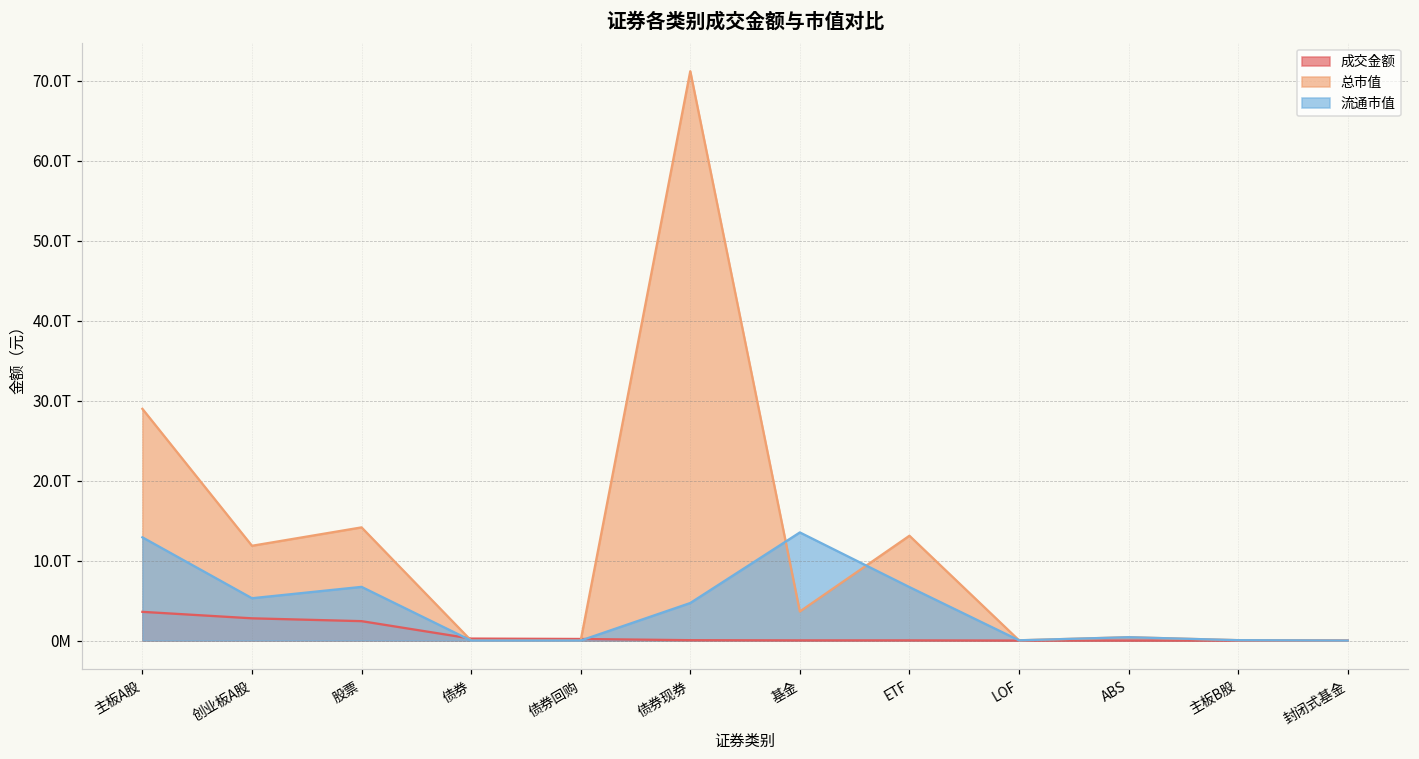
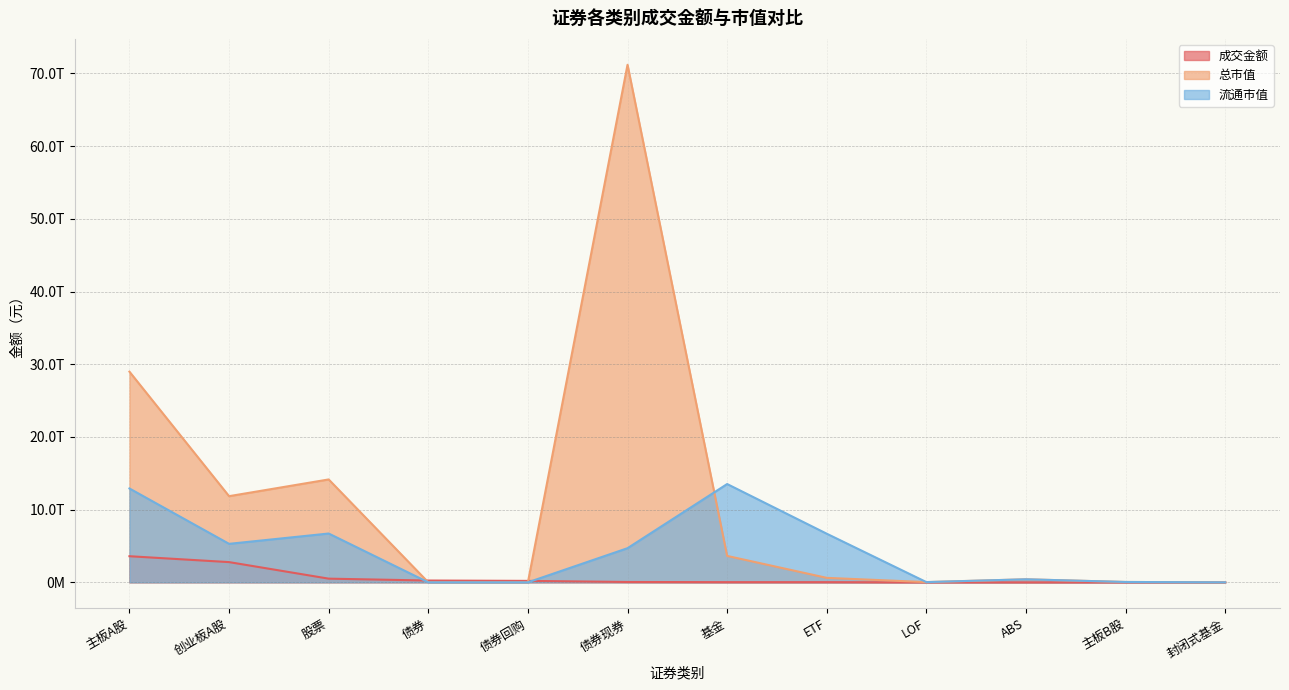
成交金额, 股票: 2T -> 1T
总市值, ETF: 13T -> 1T
